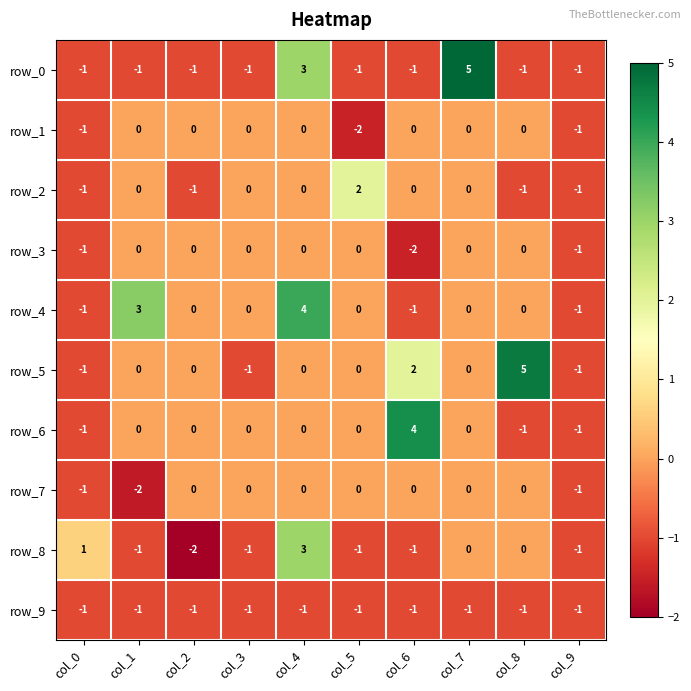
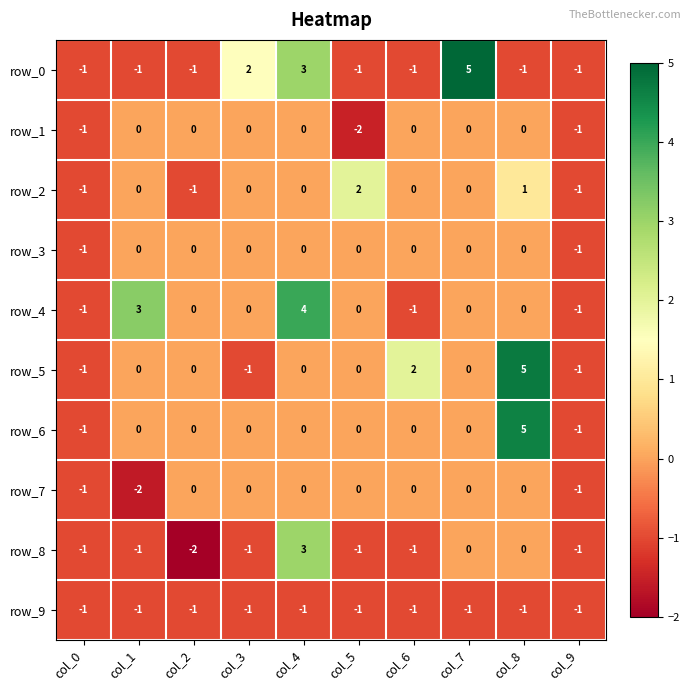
row_0, col_3: -1 -> 2
row_2, col_8: -1 -> 1
row_3, col_6: -2 -> 0
row_6, col_6: 4 -> 0
row_6, col_8: -1 -> 5
row_8, col_0: 1 -> -1
